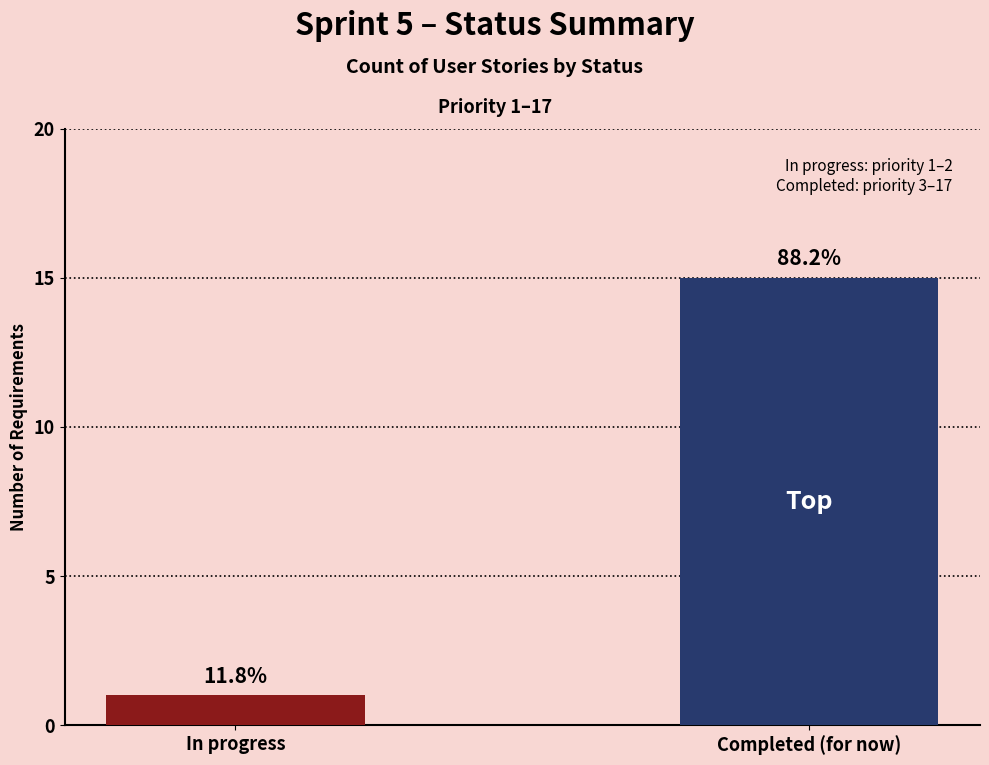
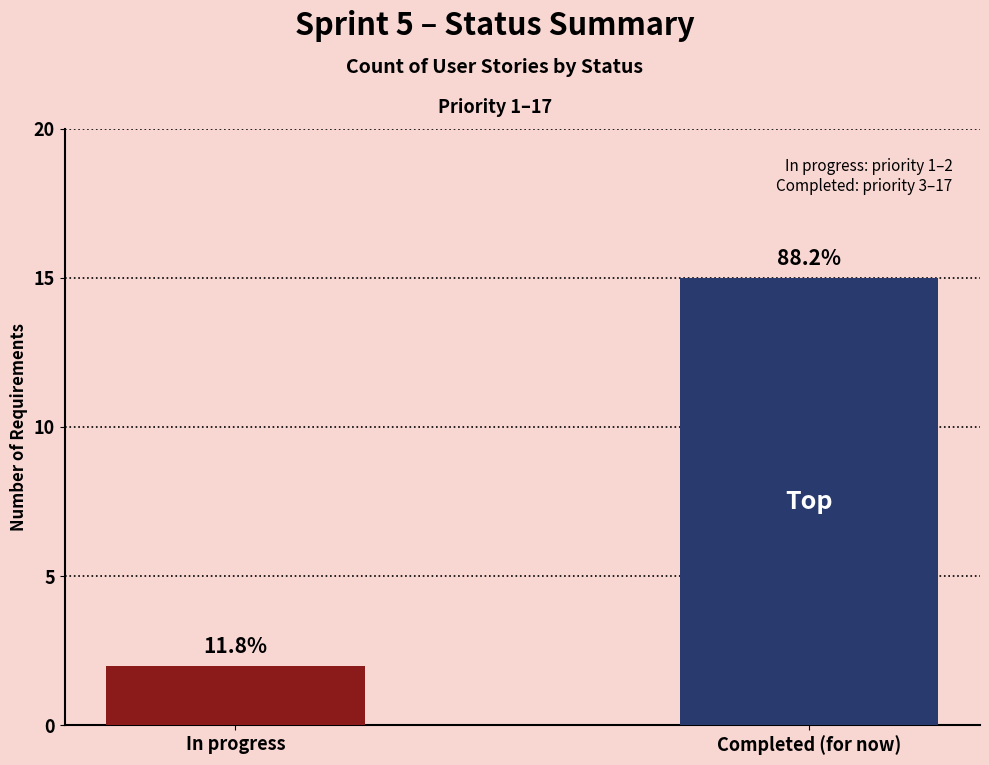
In progress: 1 -> 2
